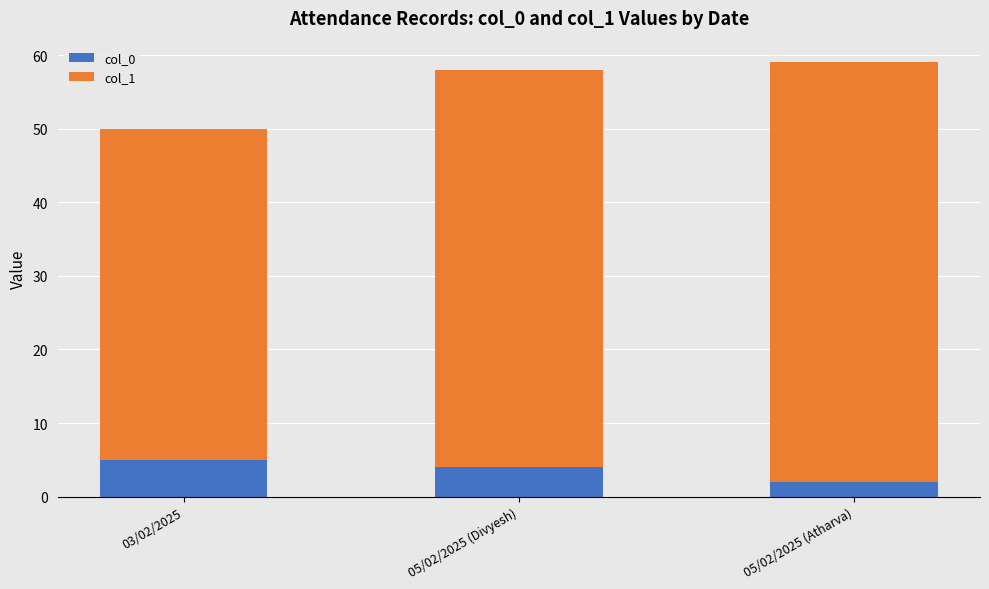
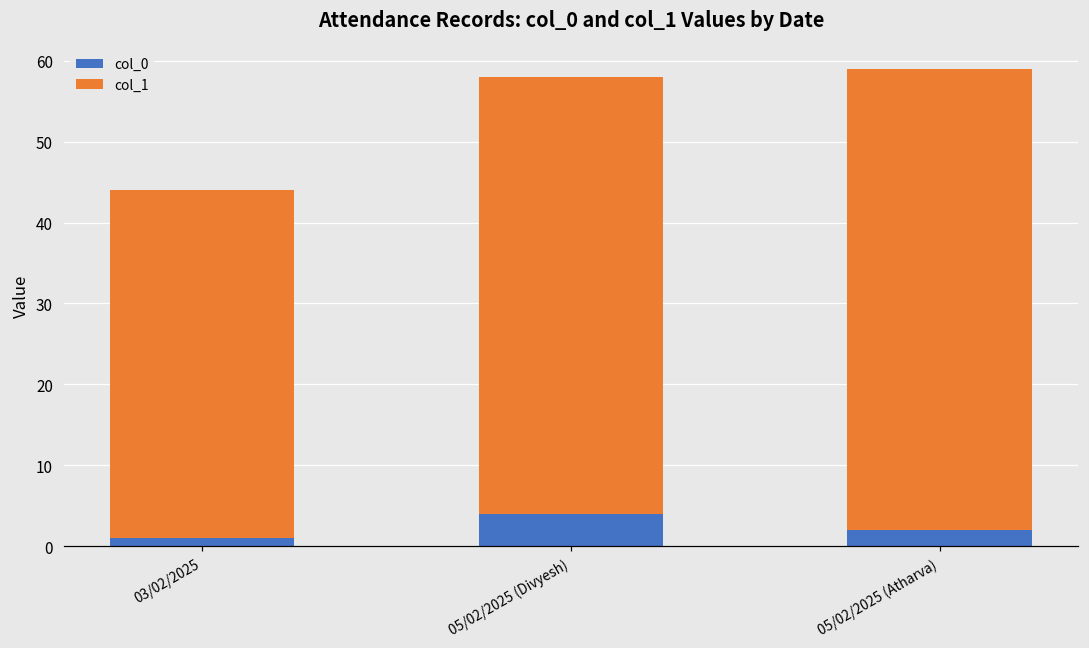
col_0, 03/02/2025: 5 -> 1
col_1, 03/02/2025: 45 -> 43
